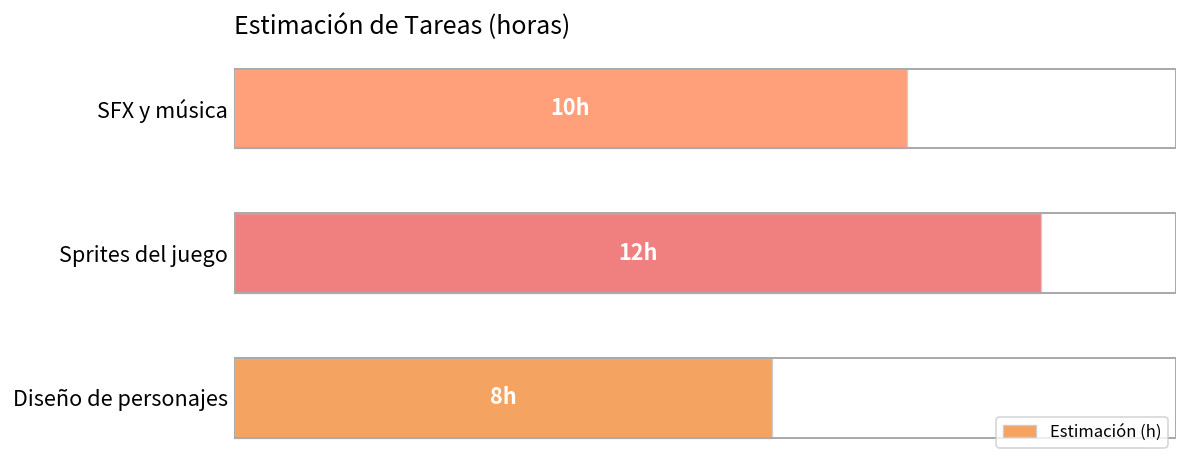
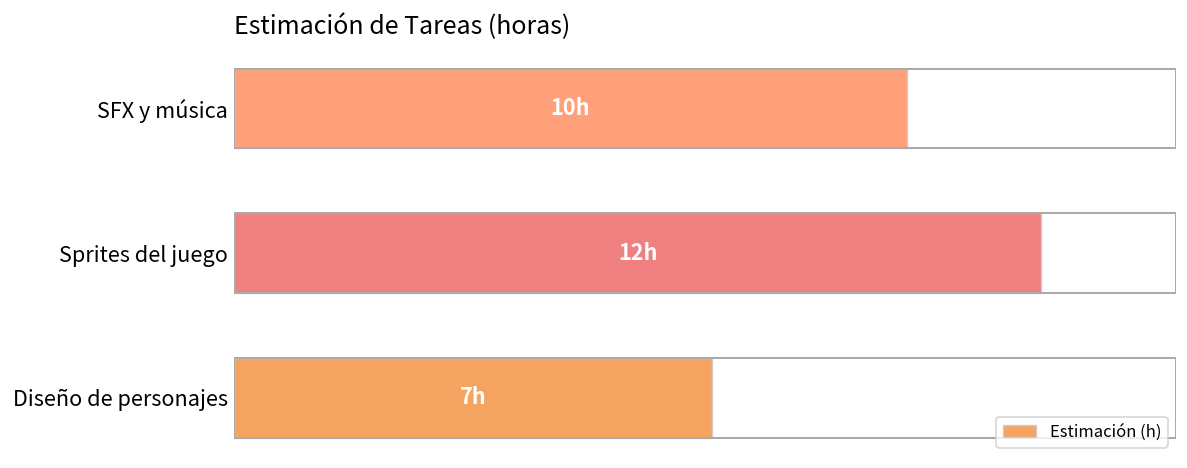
Diseño de personajes: 8h -> 7h
